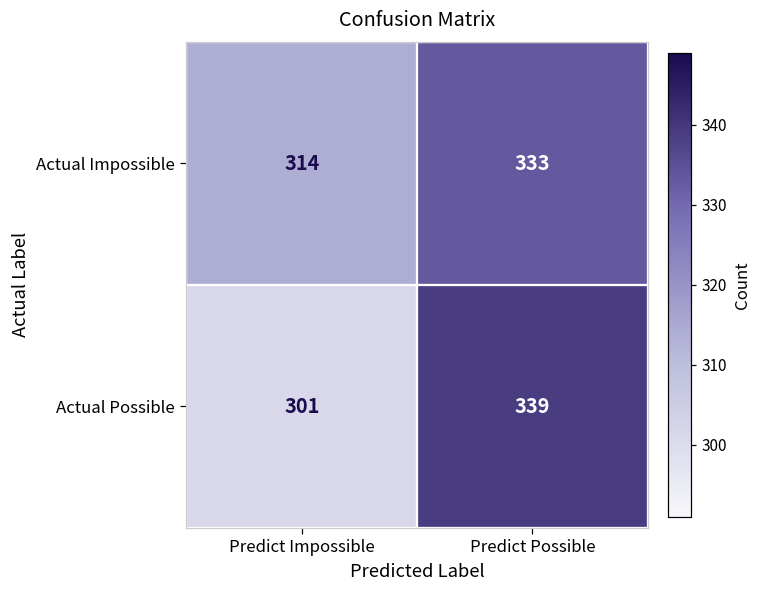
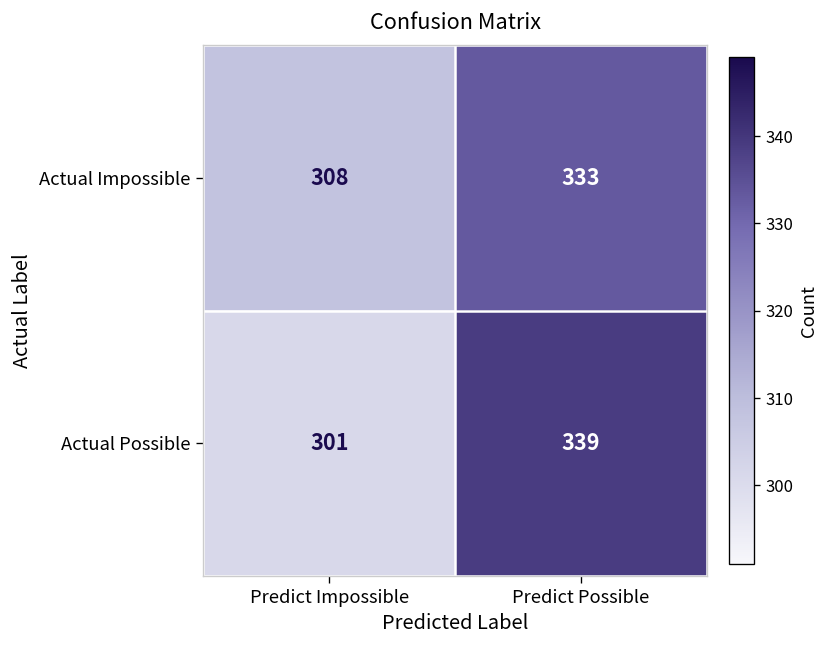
Actual Impossible, Predict Impossible: 314 -> 308
